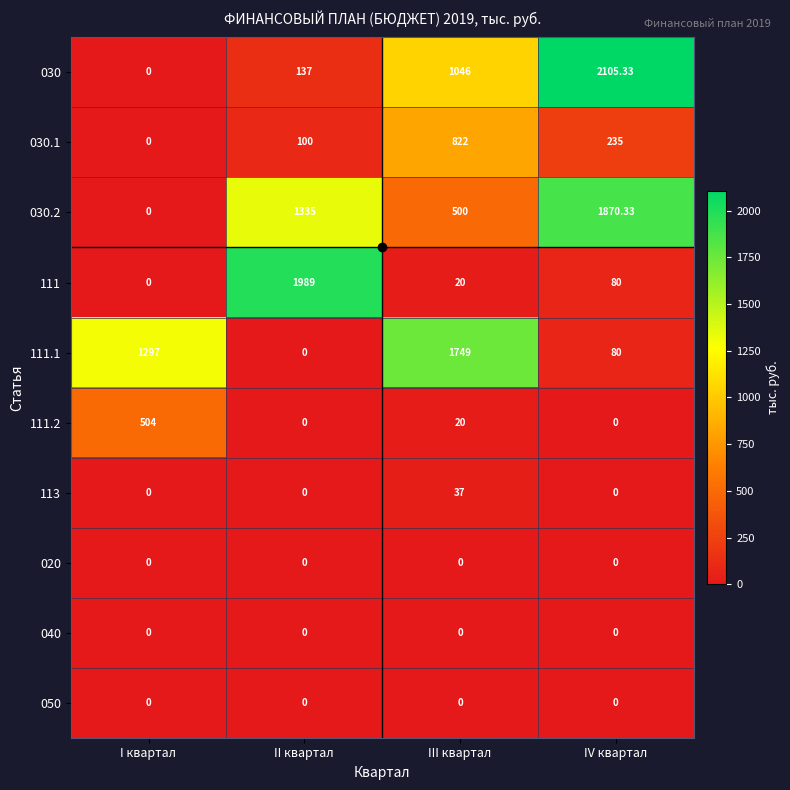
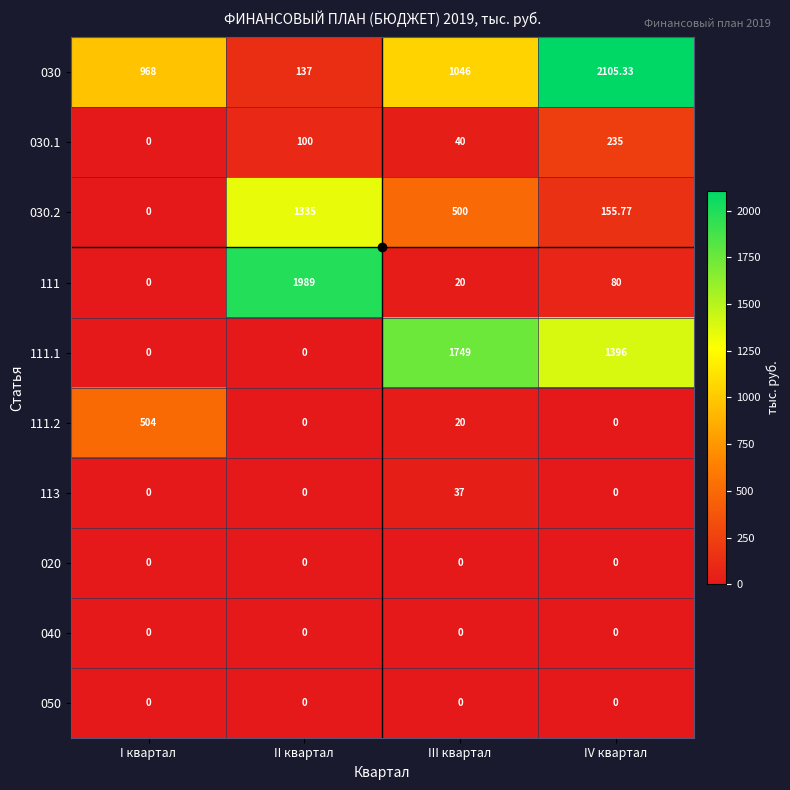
030, I квартал: 0 -> 968
030.1, III квартал: 822 -> 40
030.2, IV квартал: 1870.33 -> 155.77
111.1, I квартал: 1297 -> 0
111.1, IV квартал: 80 -> 1396
